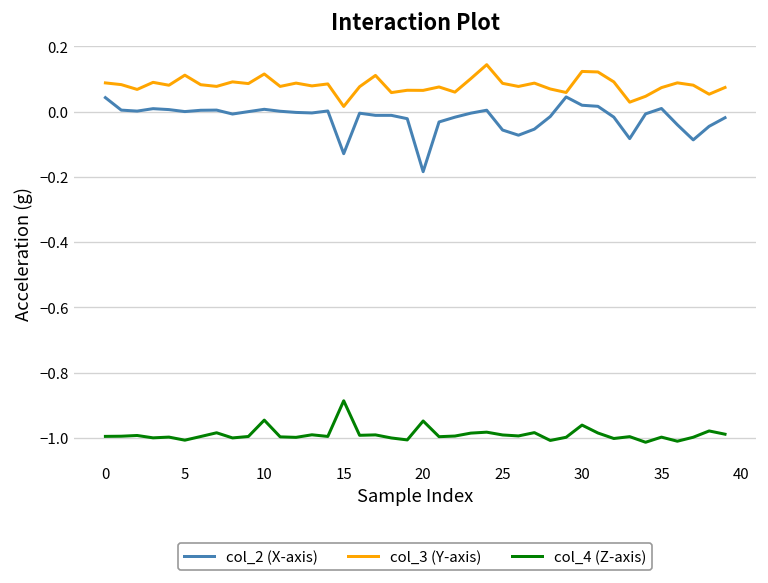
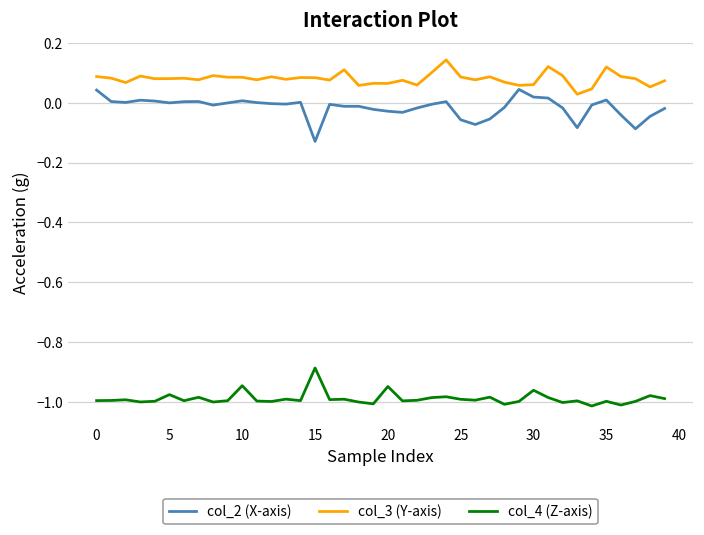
col_3 (Y-axis), 5: 0.11 -> 0.08
col_4 (Z-axis), 5: -1.01 -> -0.98
col_3 (Y-axis), 10: 0.12 -> 0.09
col_3 (Y-axis), 15: 0.02 -> 0.08
col_2 (X-axis), 20: -0.18 -> -0.03
col_3 (Y-axis), 30: 0.12 -> 0.06
col_3 (Y-axis), 35: 0.07 -> 0.12
